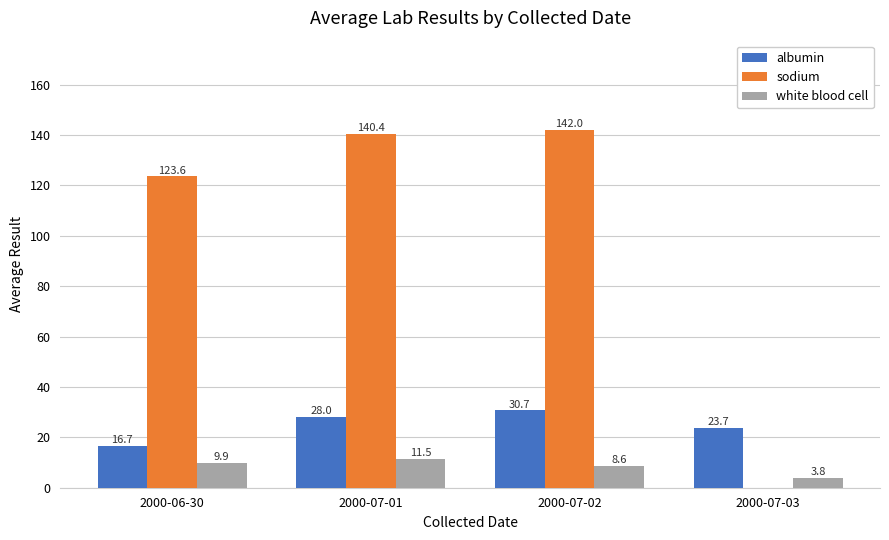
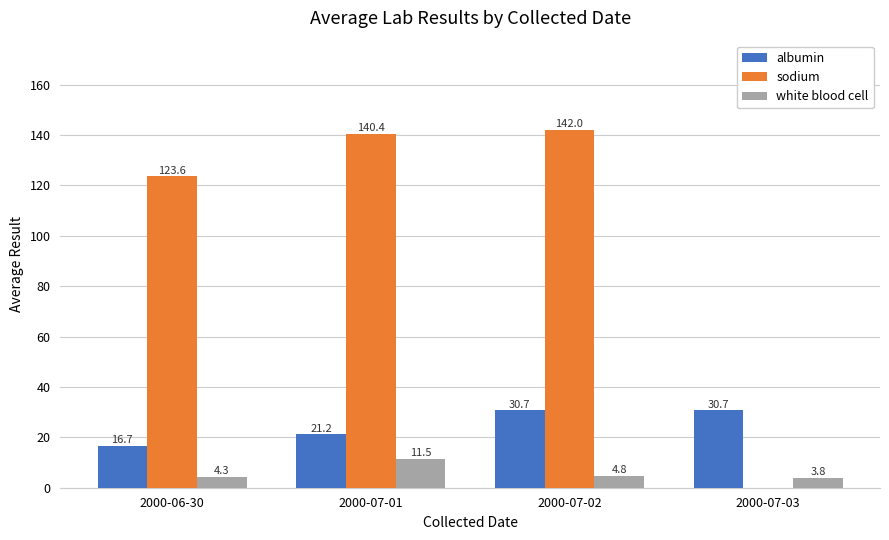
white blood cell, 2000-06-30: 9.9 -> 4.3
albumin, 2000-07-01: 28.0 -> 21.2
white blood cell, 2000-07-02: 8.6 -> 4.8
albumin, 2000-07-03: 23.7 -> 30.7
